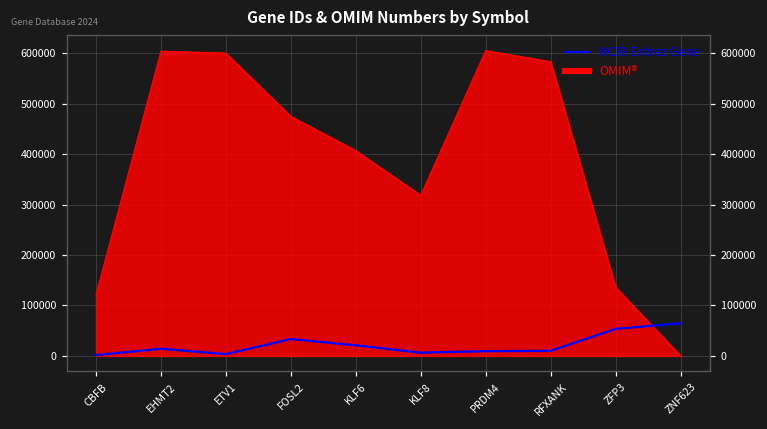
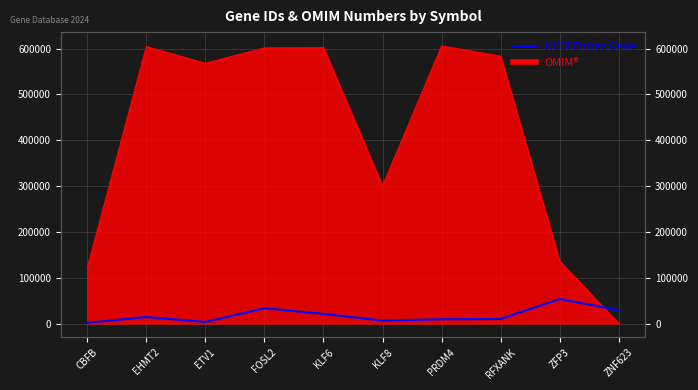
OMIM®, ETV1: 600000 -> 570000
OMIM®, FOSL2: 480000 -> 600000
OMIM®, KLF6: 410000 -> 600000
OMIM®, KLF8: 320000 -> 300000
NCBI Entrez Gene, ZNF623: 60000 -> 30000
